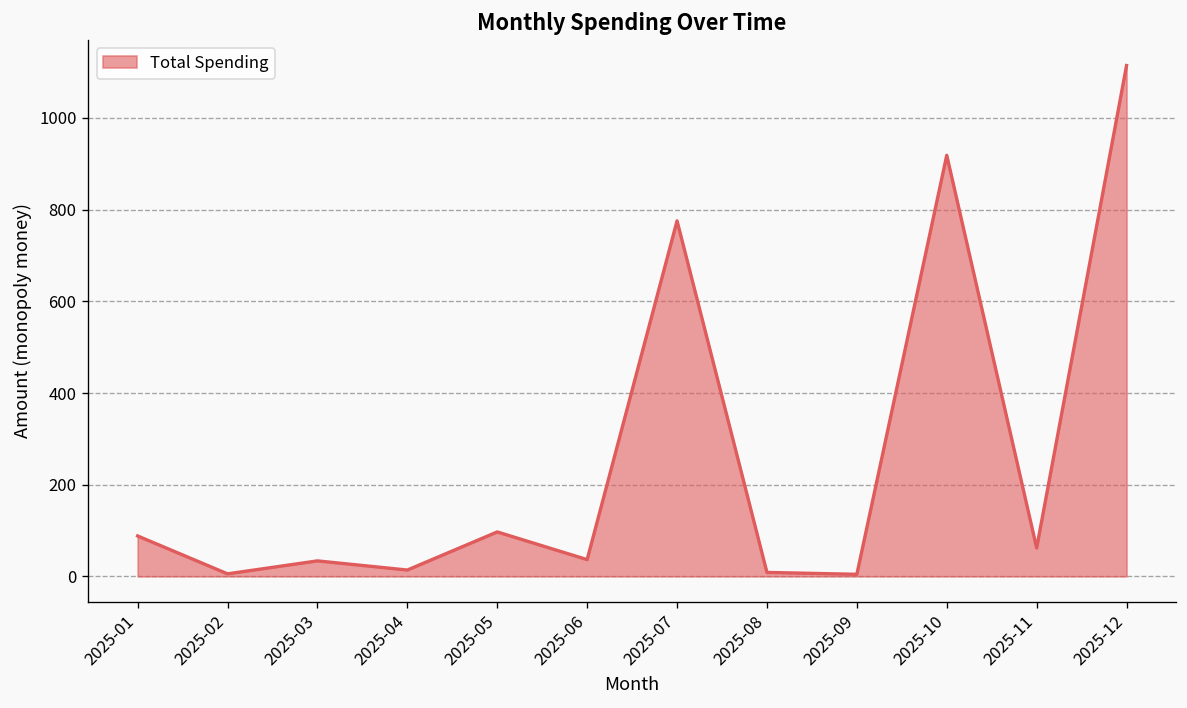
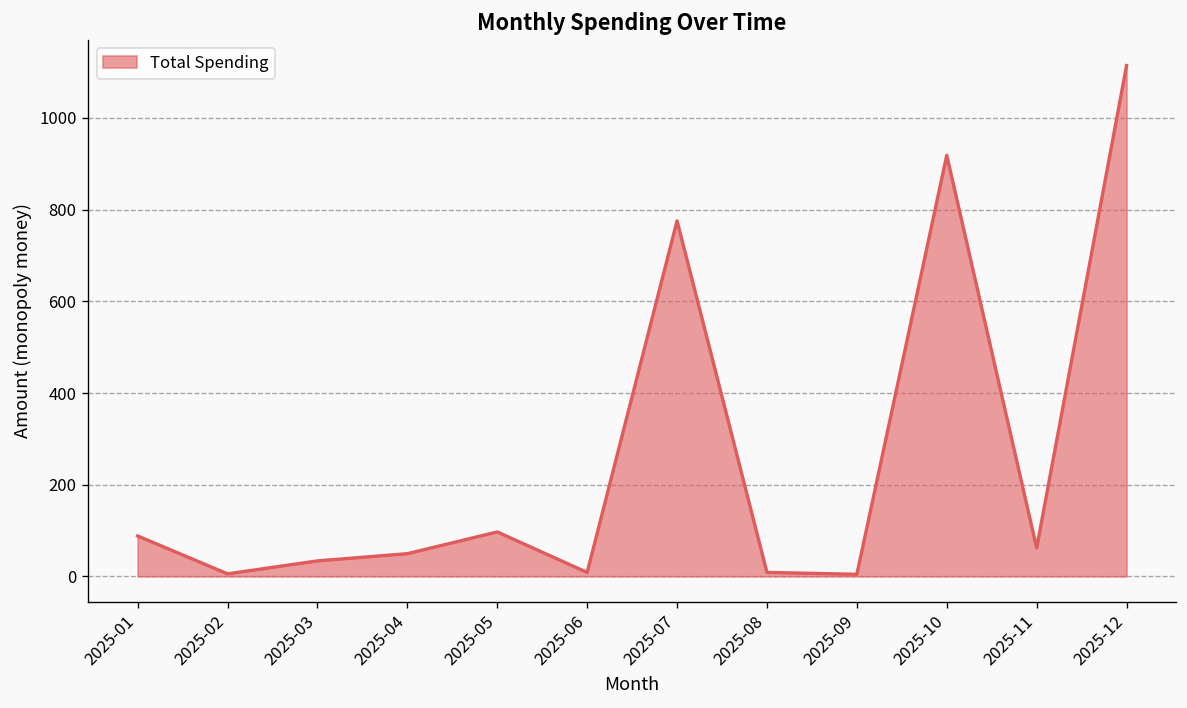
2025-04: 10 -> 50
2025-06: 40 -> 10
